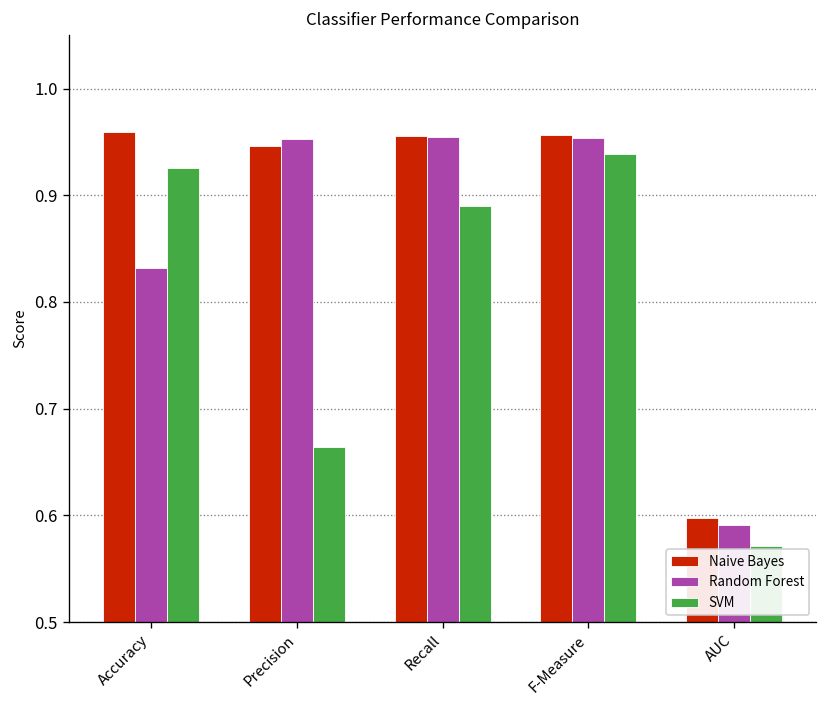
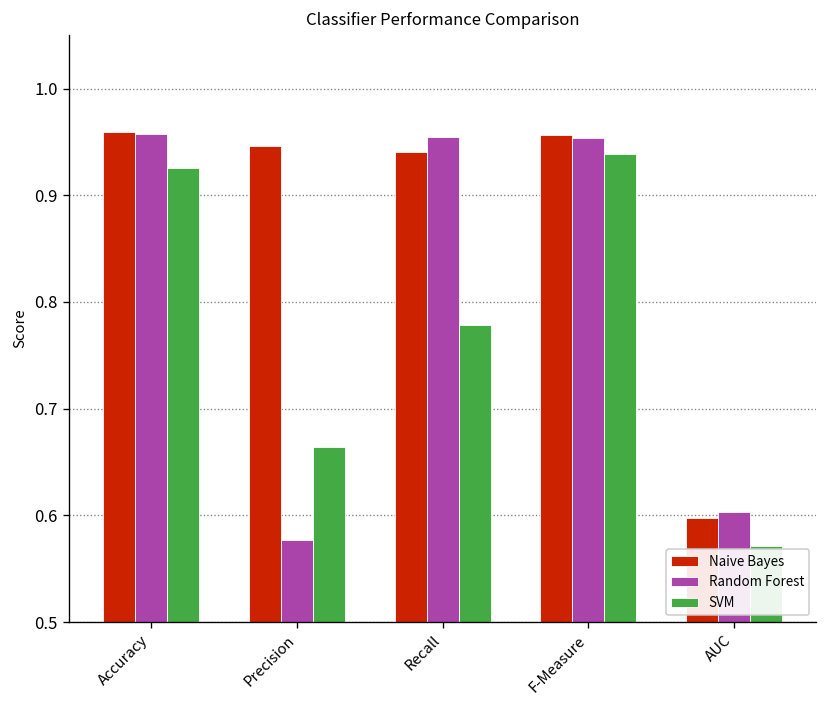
Random Forest, Accuracy: 0.83 -> 0.96
Random Forest, Precision: 0.95 -> 0.58
Naive Bayes, Recall: 0.96 -> 0.94
SVM, Recall: 0.89 -> 0.78
Random Forest, AUC: 0.59 -> 0.60
